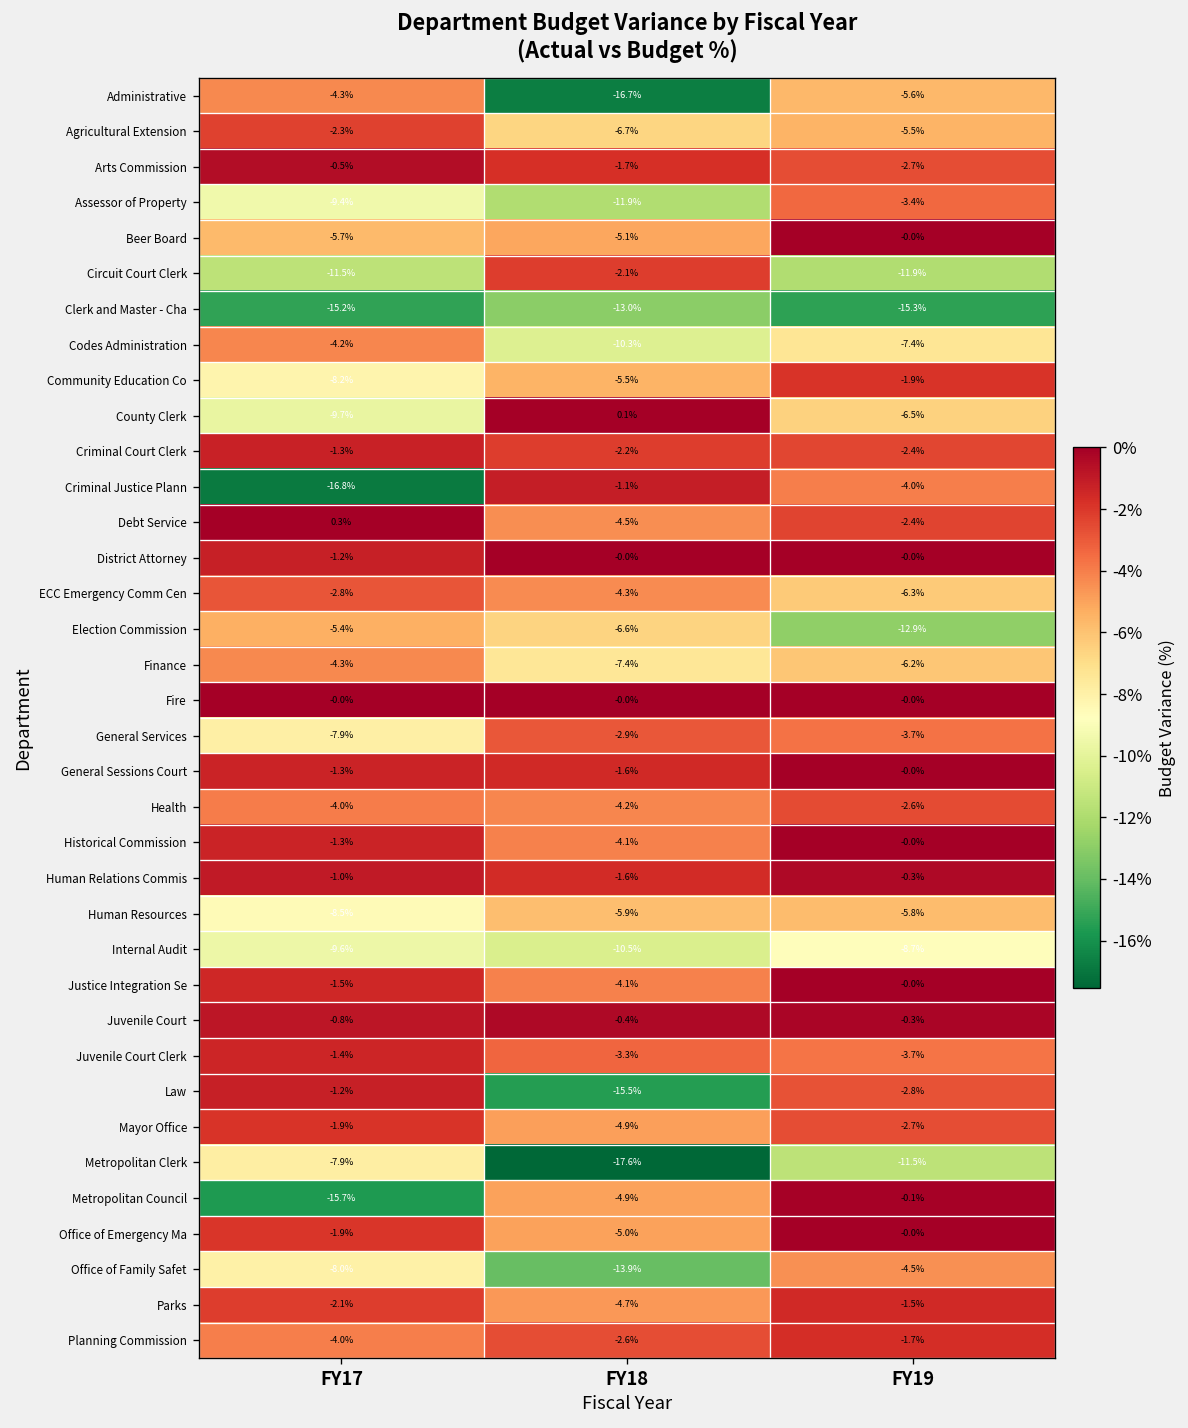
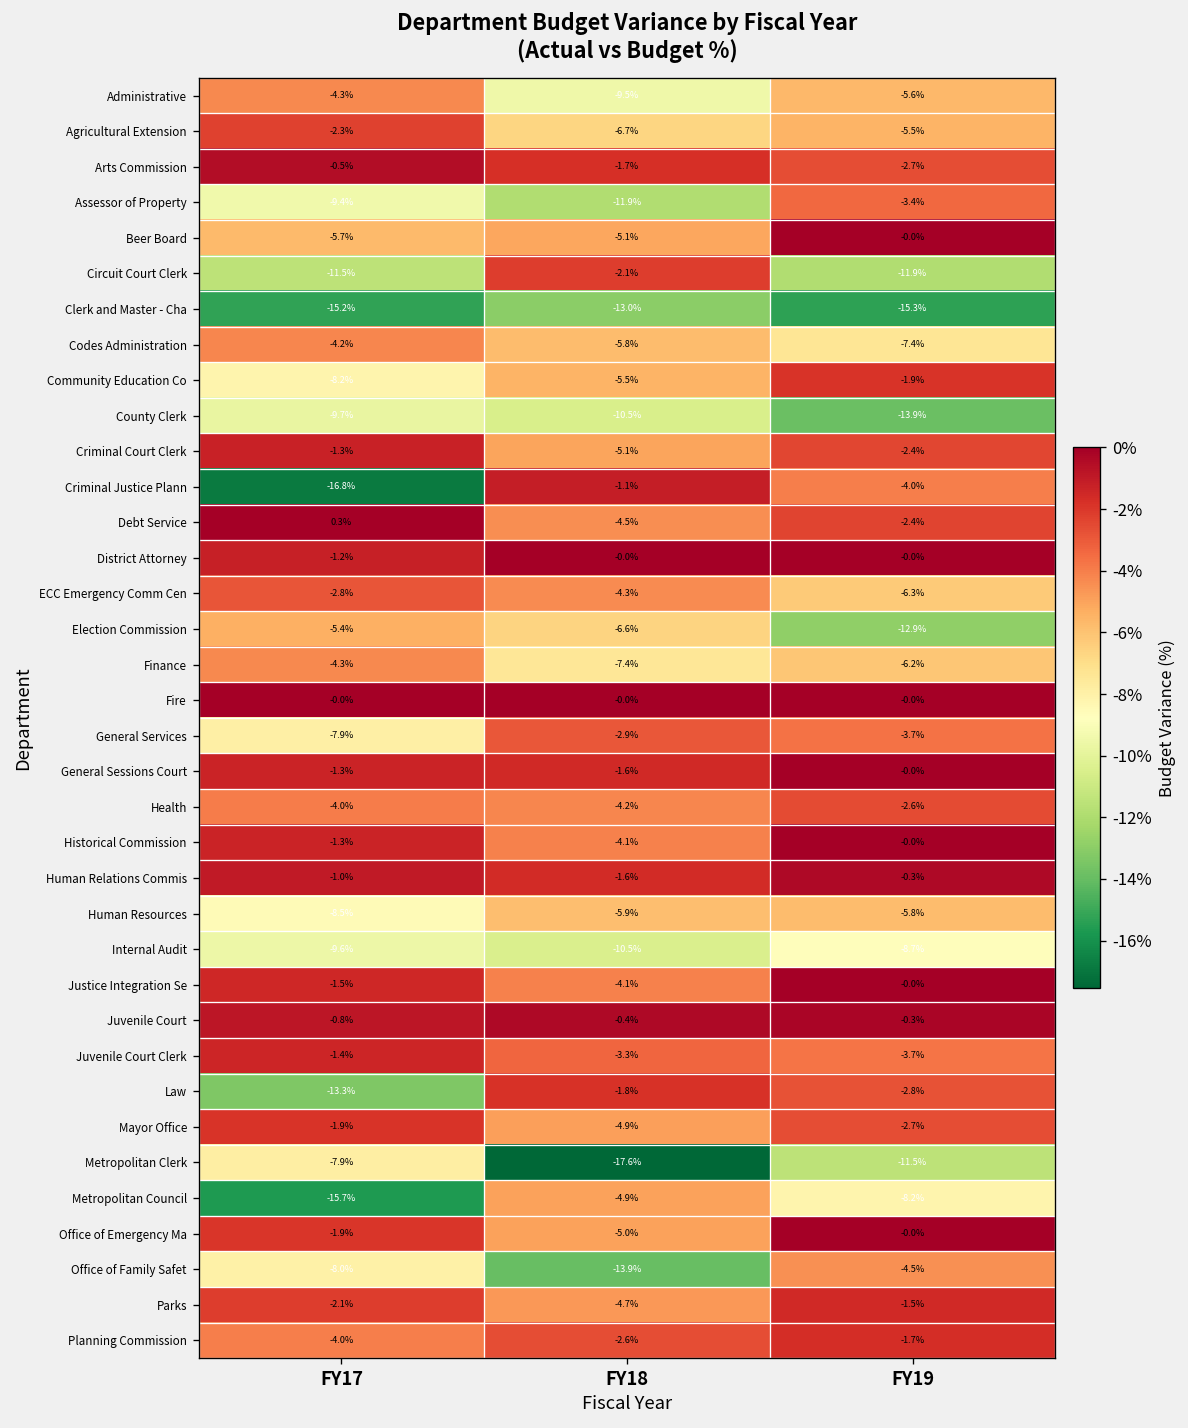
Administrative, FY18: -16.7% -> -9.5%
Codes Administration, FY18: -10.3% -> -5.8%
County Clerk, FY18: 0.1% -> -10.5%
County Clerk, FY19: -6.5% -> -13.9%
Criminal Court Clerk, FY18: -2.2% -> -5.1%
Law, FY17: -1.2% -> -13.3%
Law, FY18: -15.5% -> -1.8%
Metropolitan Council, FY19: -0.1% -> -8.2%
